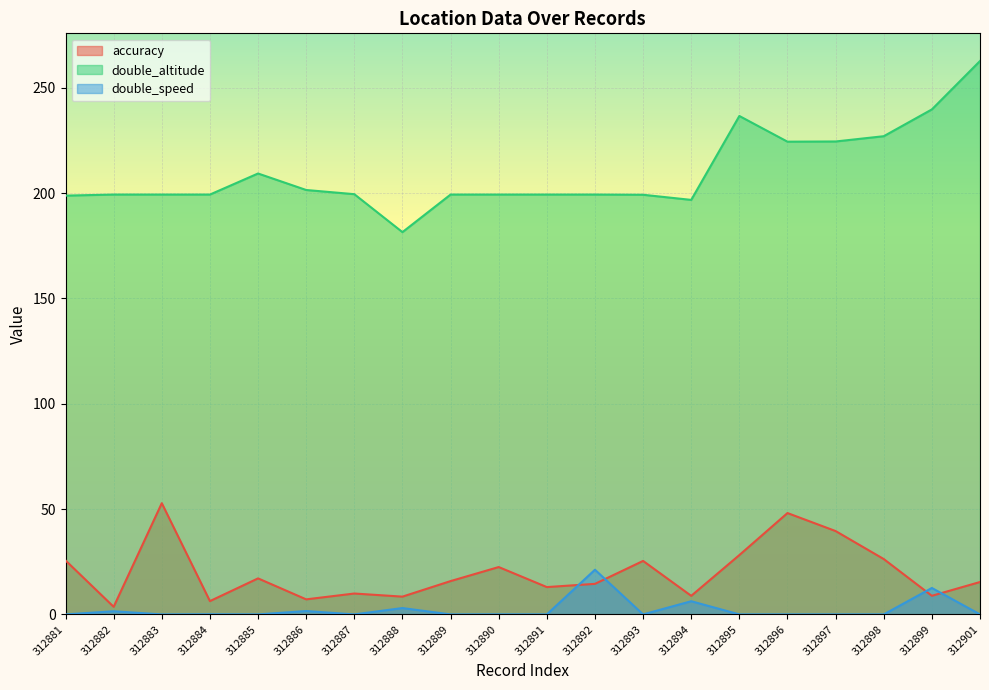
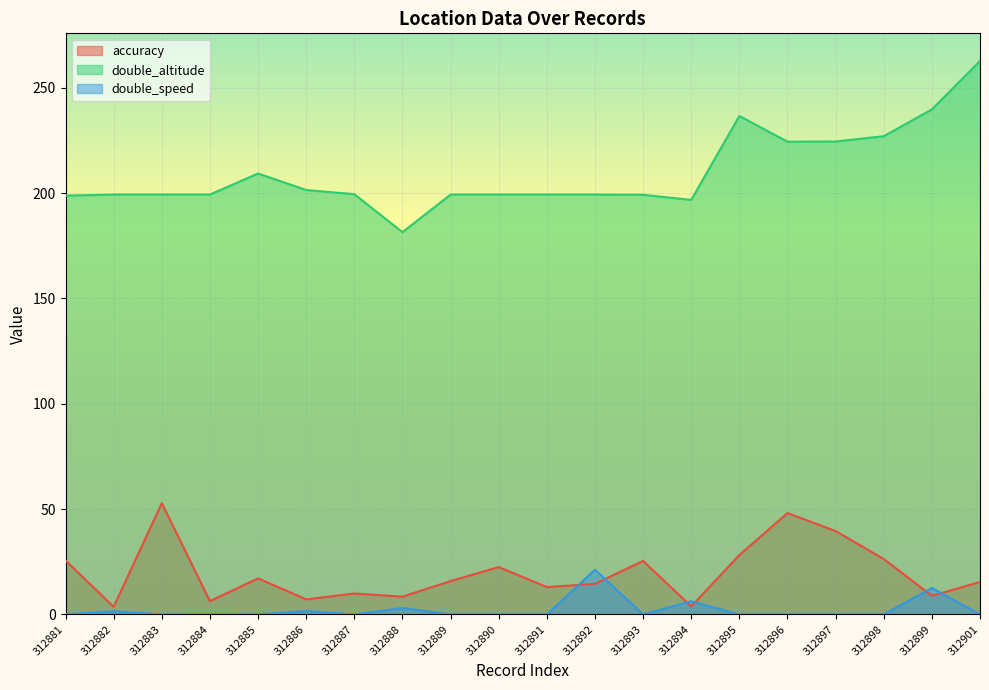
accuracy, 312894: 9 -> 4
